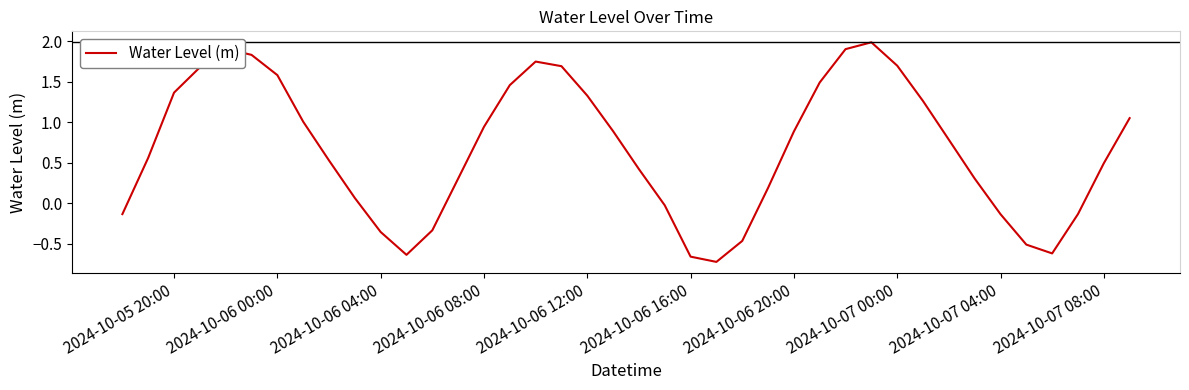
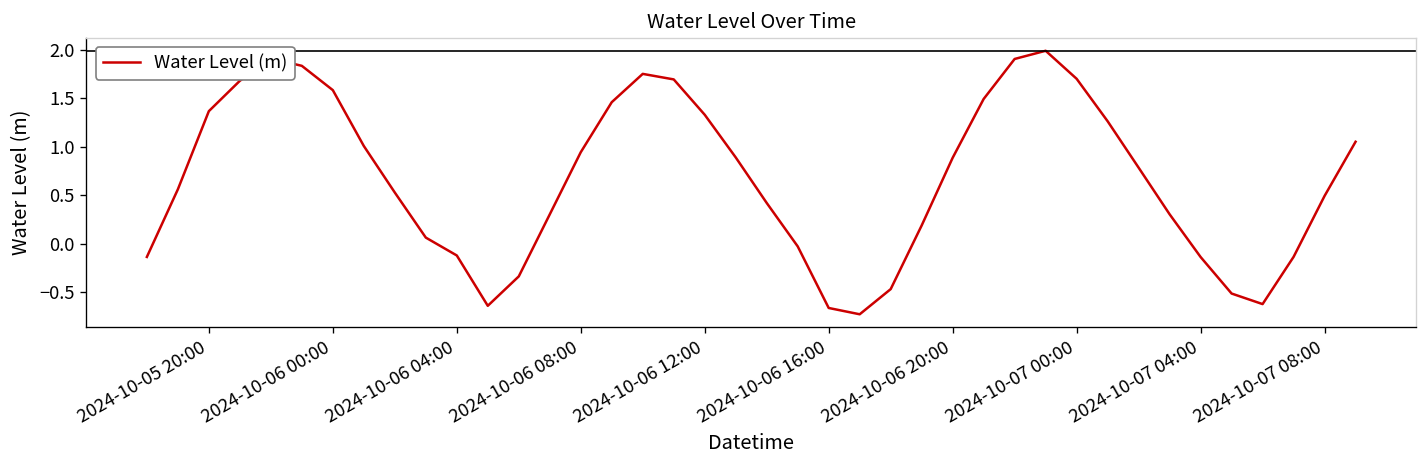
2024-10-06 04:00: -0.4 -> -0.1
